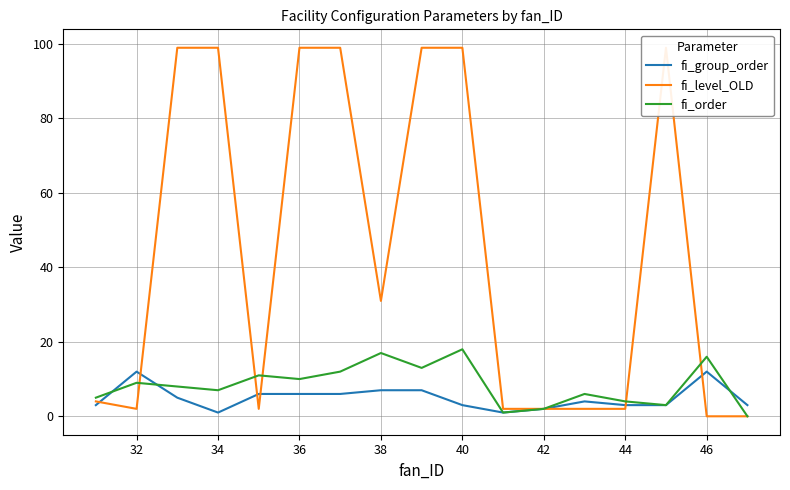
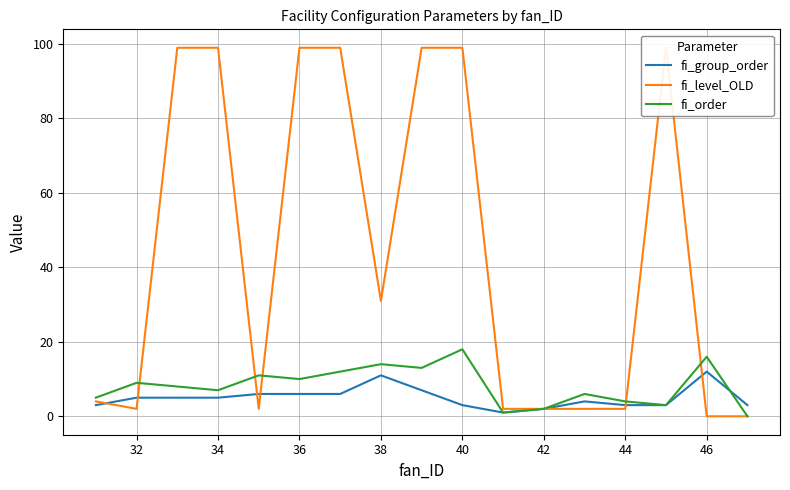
fi_group_order, 32: 12 -> 5
fi_group_order, 34: 1 -> 5
fi_group_order, 38: 7 -> 11
fi_order, 38: 17 -> 14
